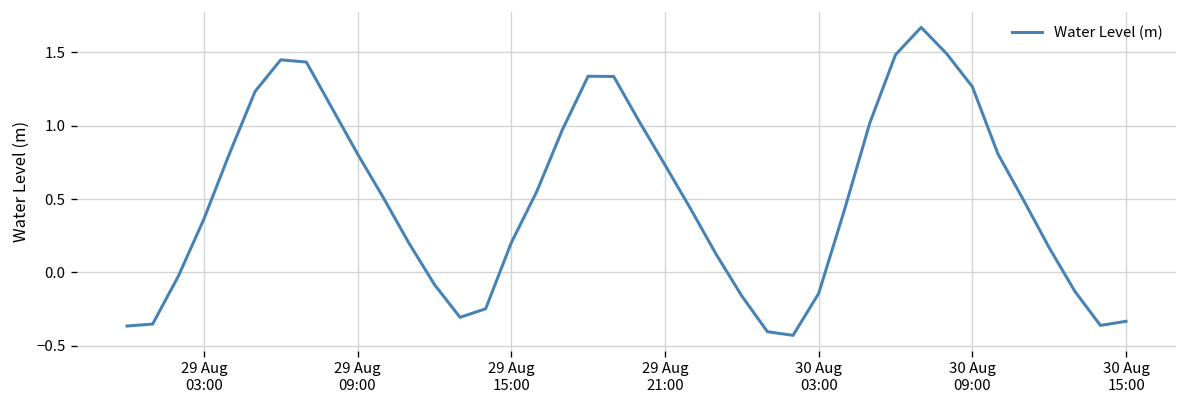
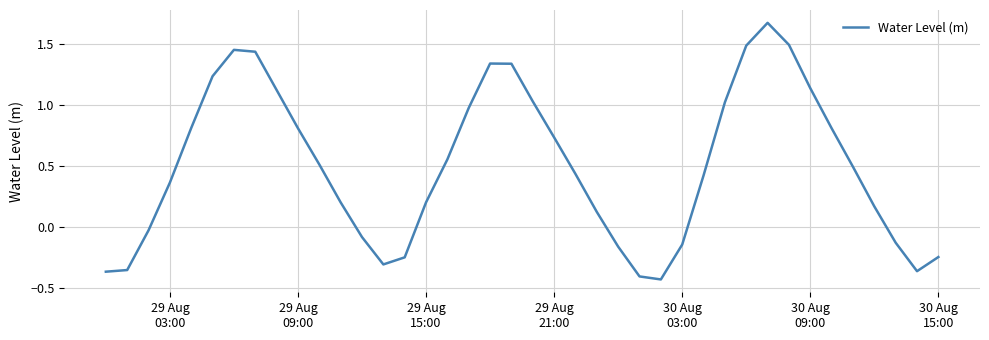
30 Aug 09:00: 1.27 -> 1.14
30 Aug 15:00: -0.33 -> -0.24
